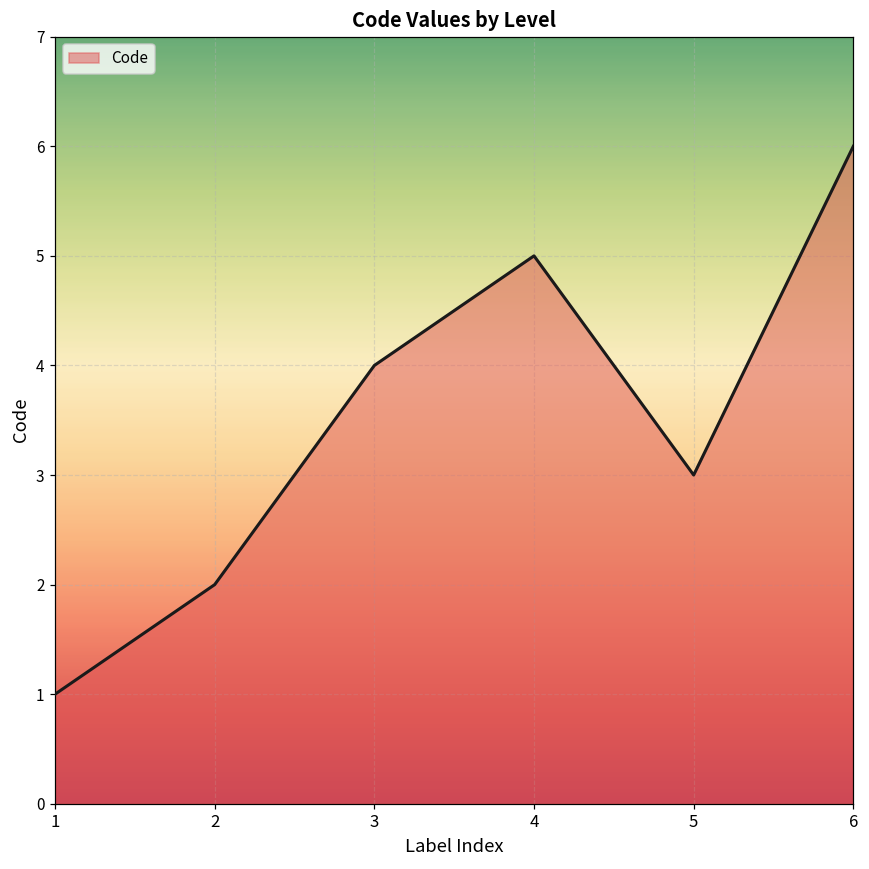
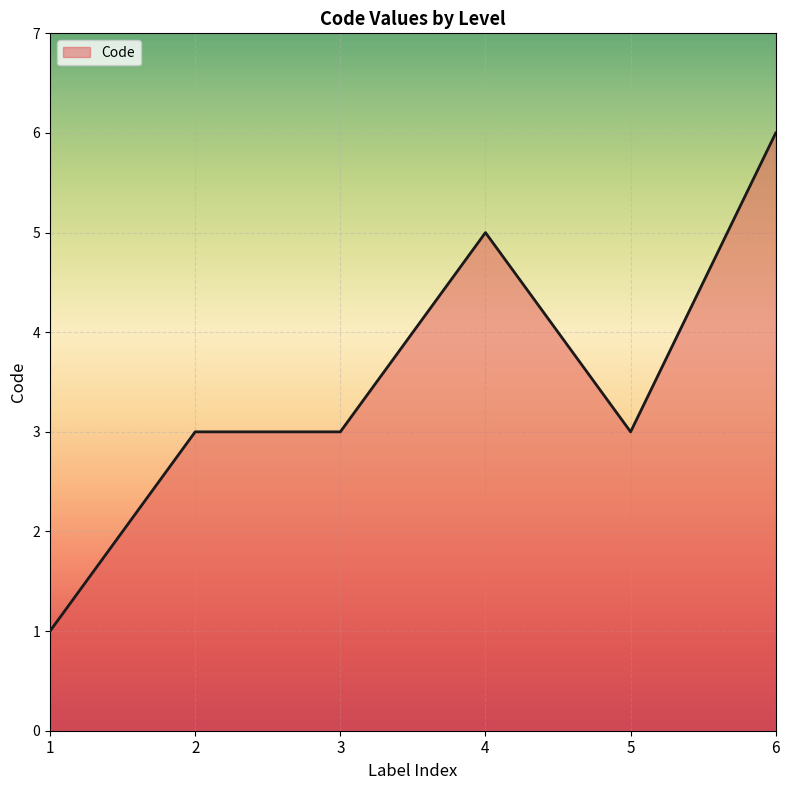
2: 2 -> 3
3: 4 -> 3
